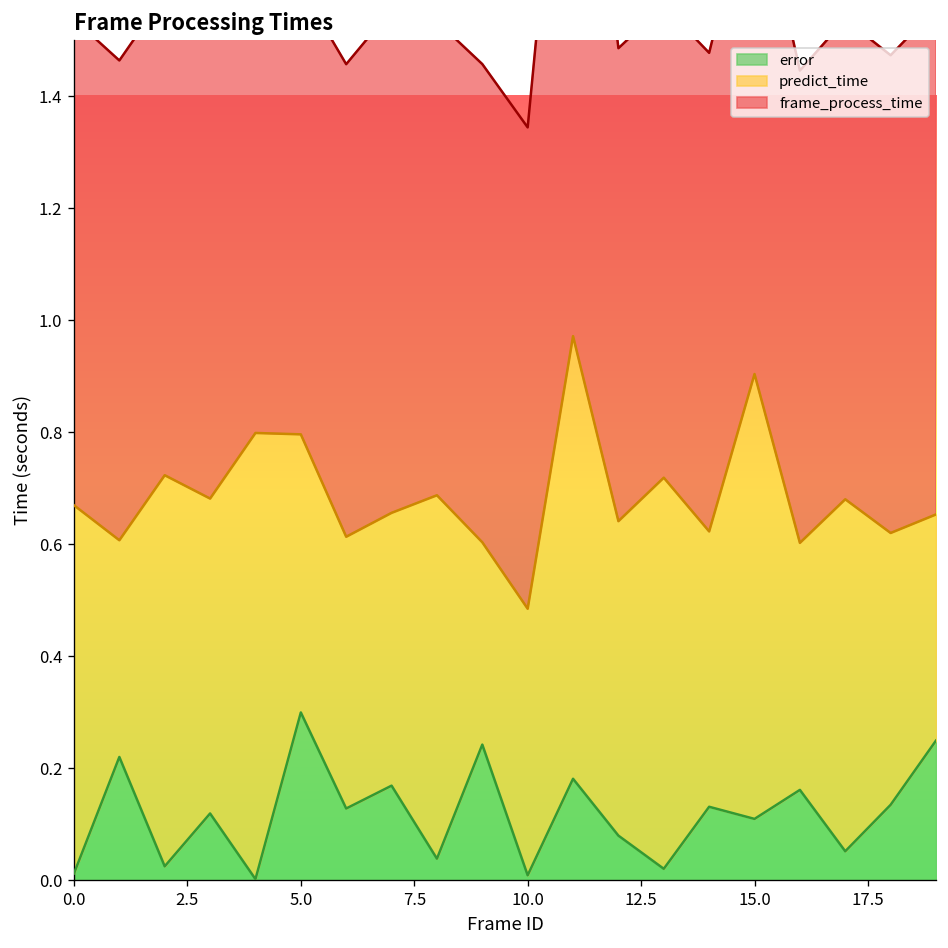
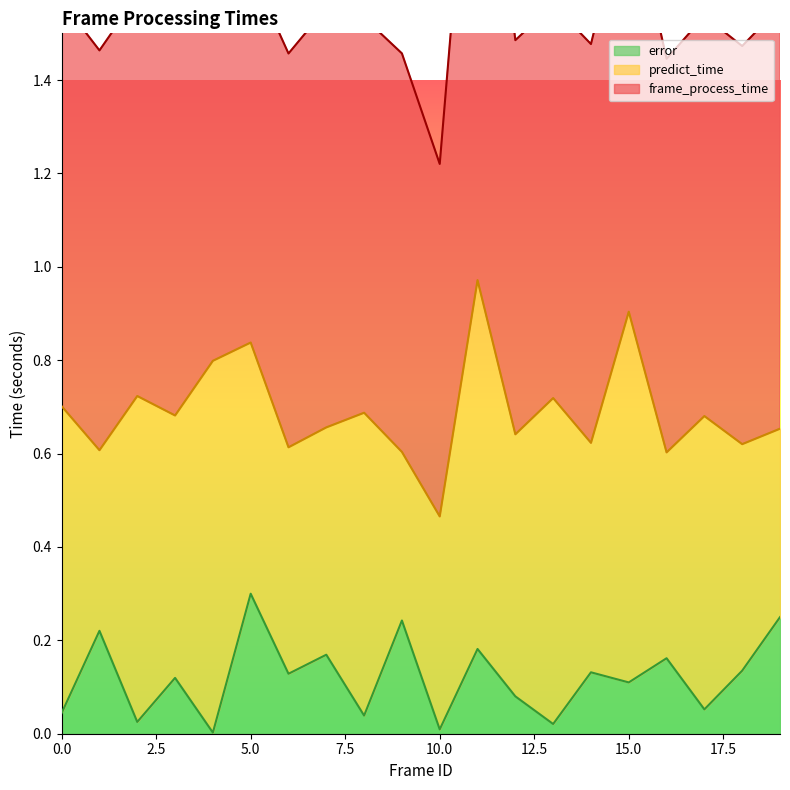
error, 0.0: 0.01 -> 0.04
predict_time, 5.0: 0.50 -> 0.54
predict_time, 10.0: 0.48 -> 0.46
frame_process_time, 10.0: 0.86 -> 0.75
